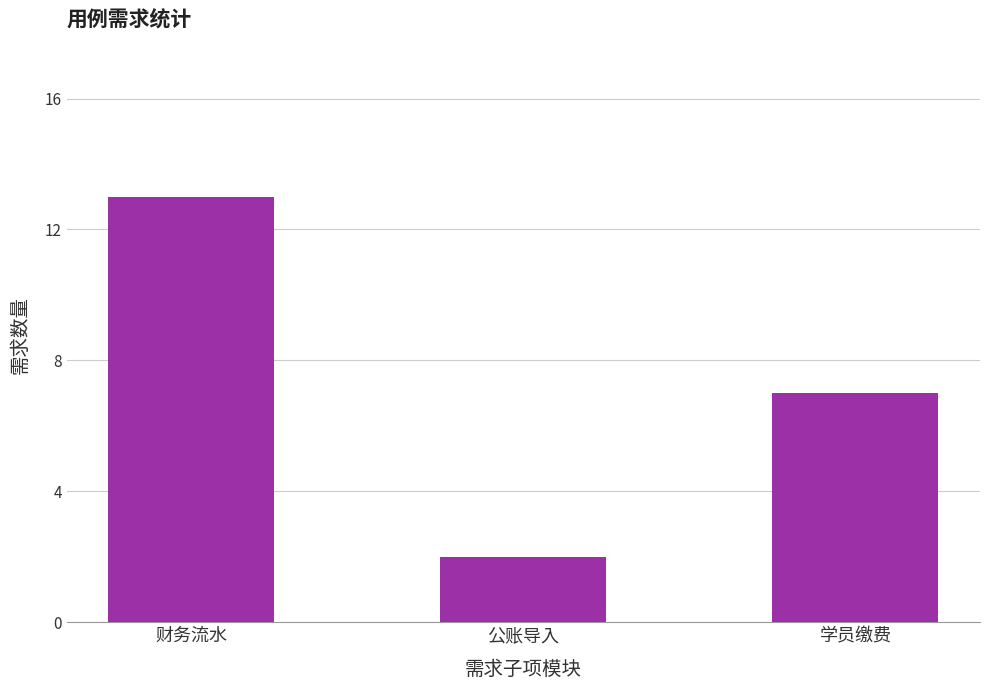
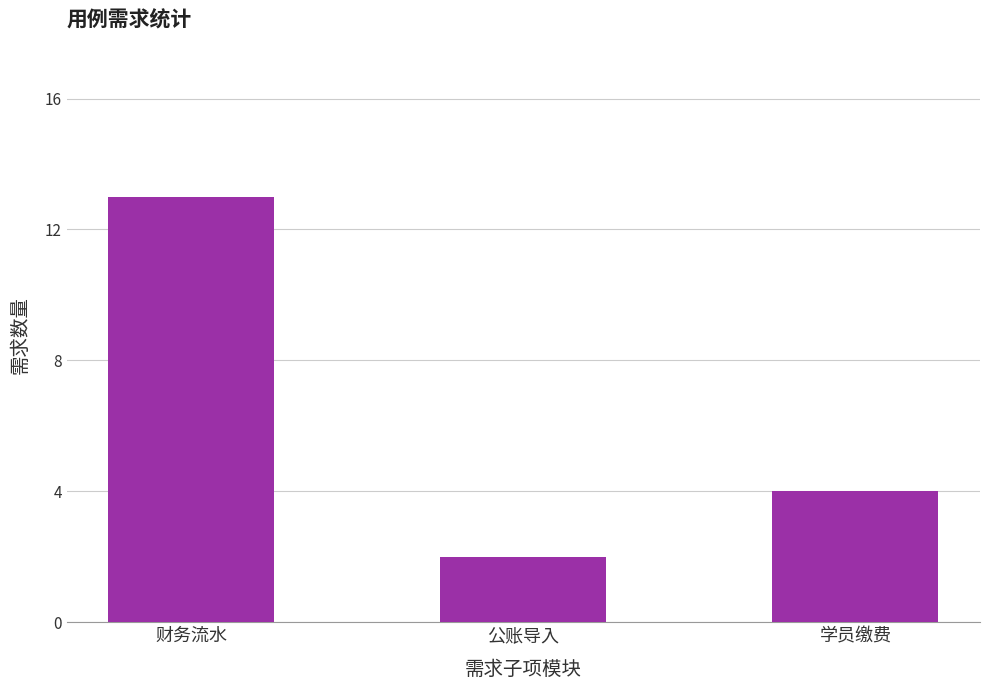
学员缴费: 7 -> 4
